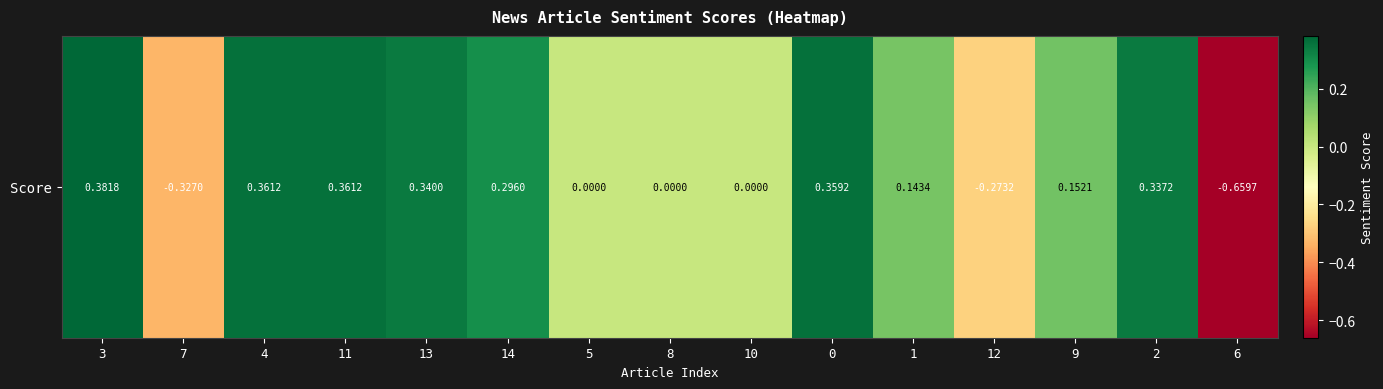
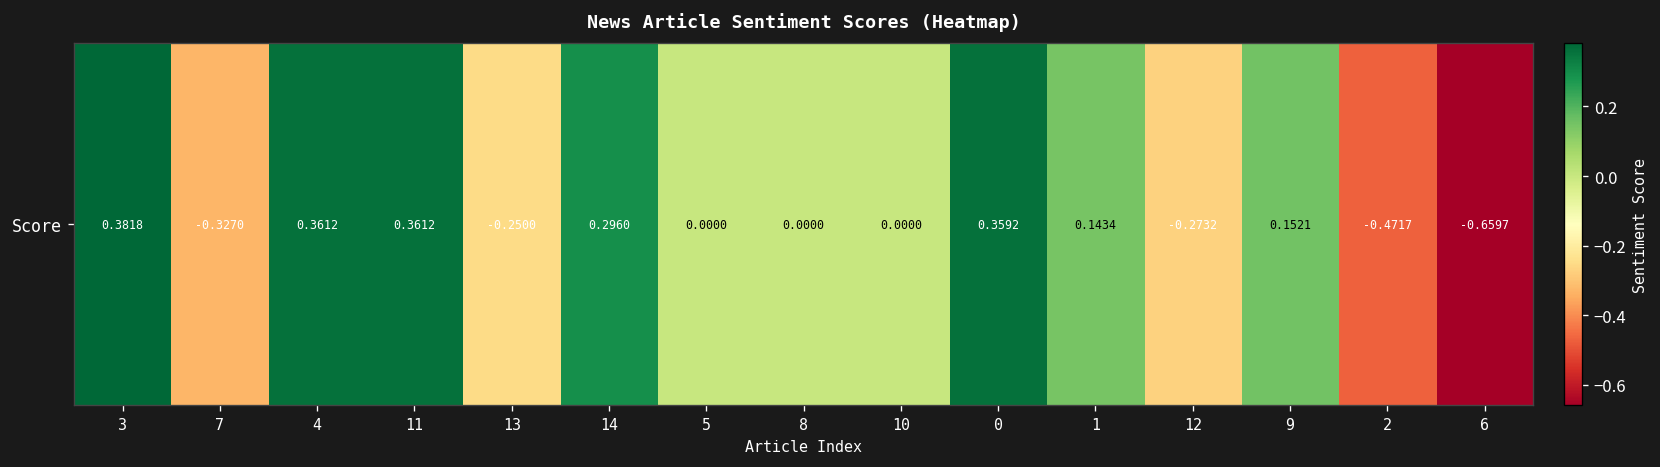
Score, 13: 0.3400 -> -0.2500
Score, 2: 0.3372 -> -0.4717
